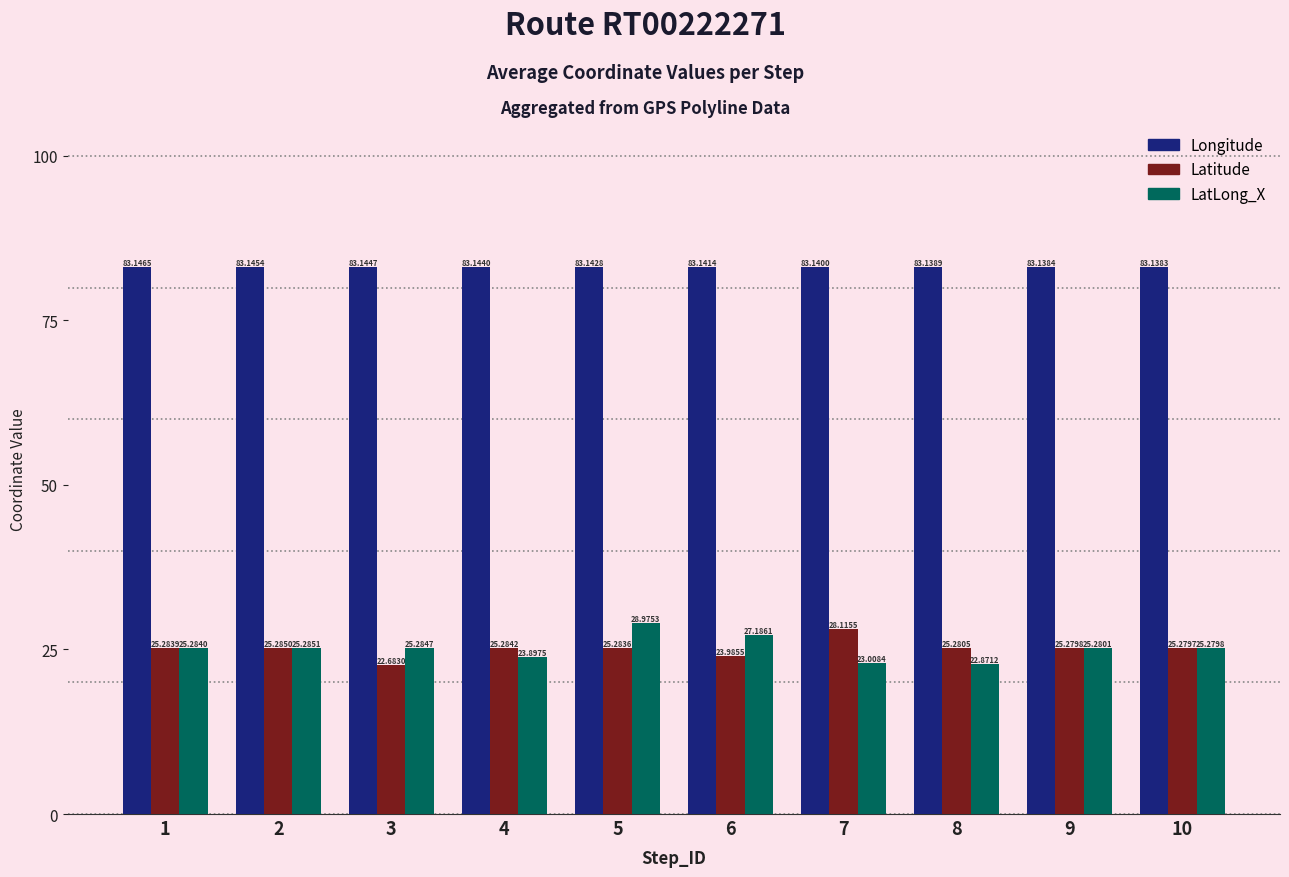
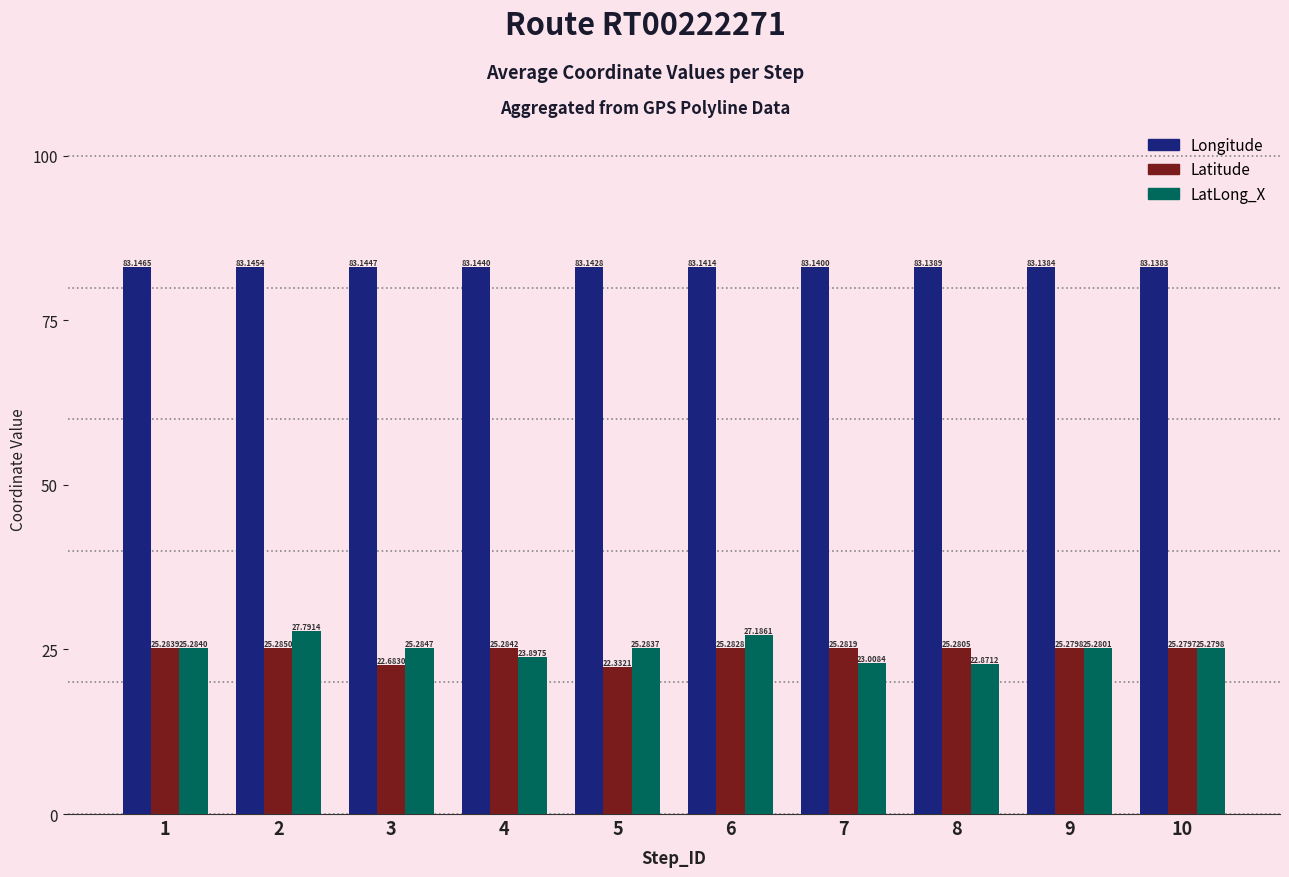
LatLong_X, 2: 25.2851 -> 27.7914
Latitude, 5: 25.2836 -> 22.3321
LatLong_X, 5: 28.9753 -> 25.2837
Latitude, 6: 23.9855 -> 25.2828
Latitude, 7: 28.1155 -> 25.2819
